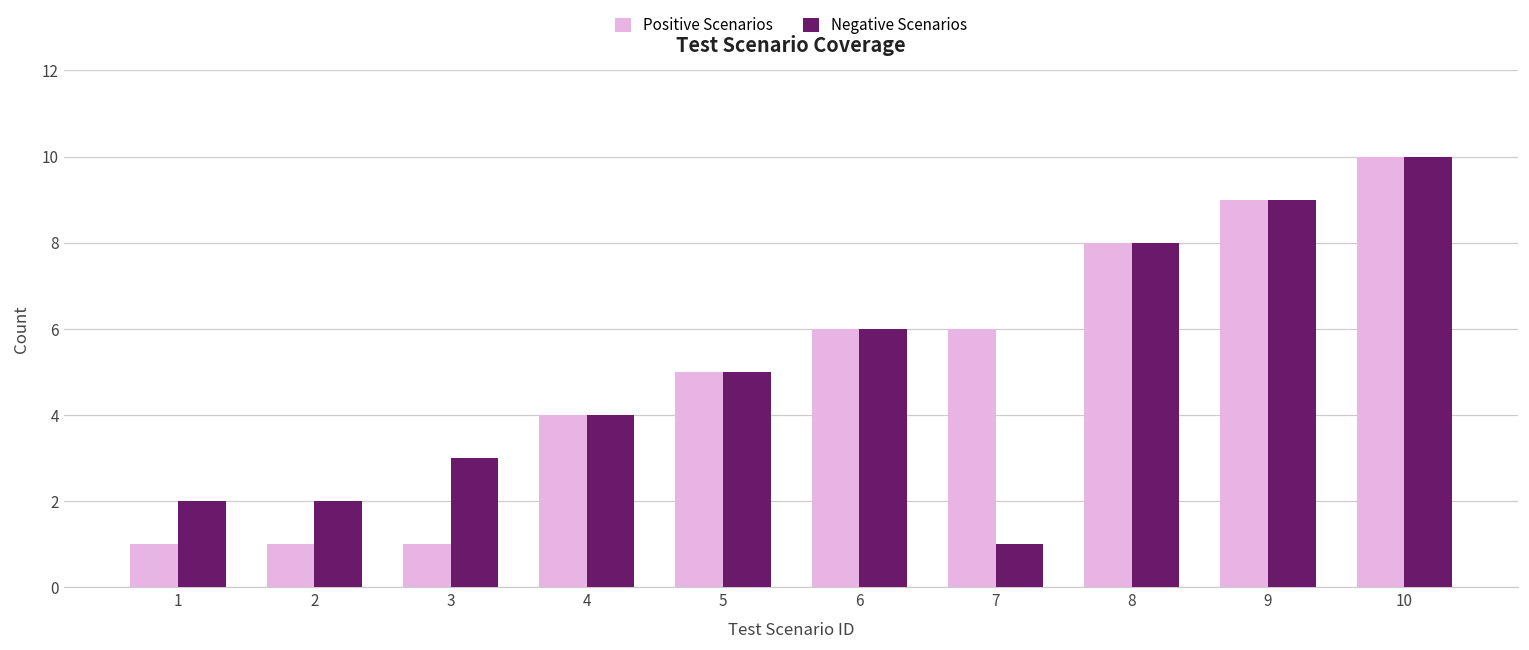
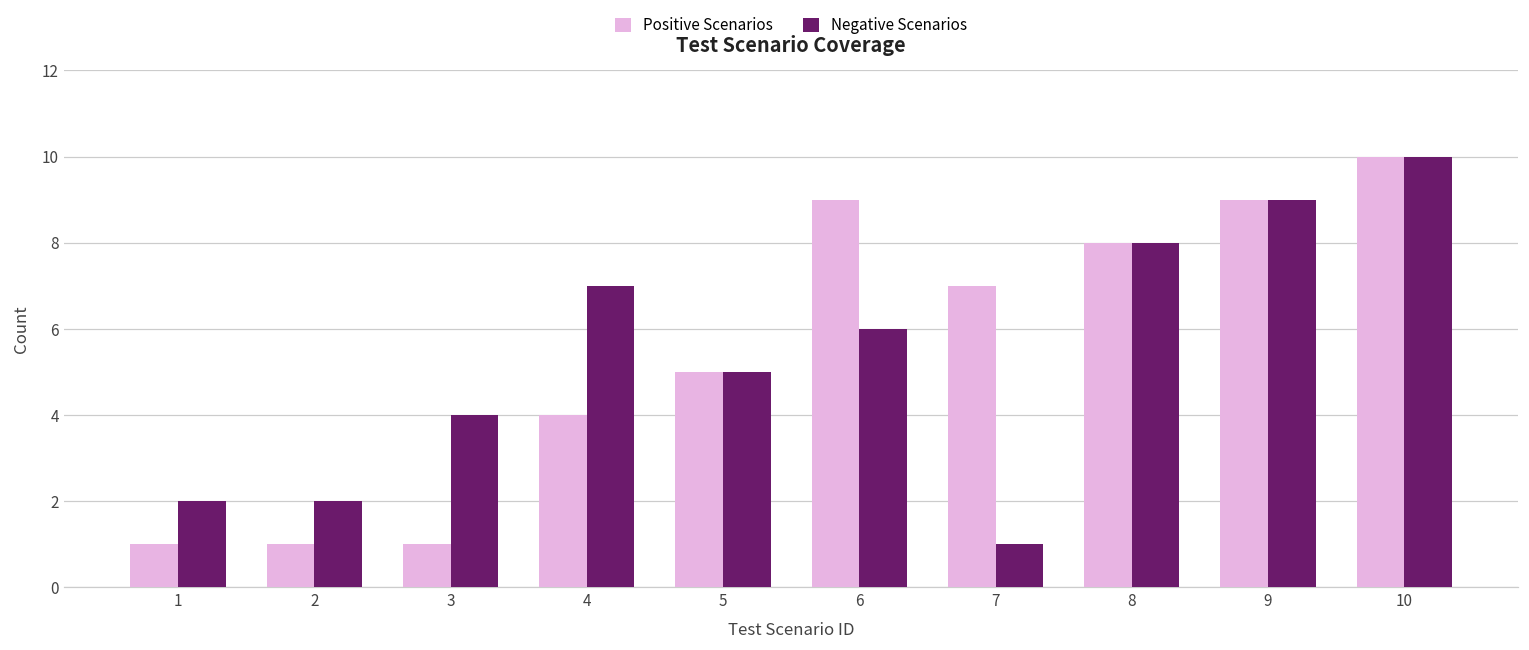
Negative Scenarios, 3: 3 -> 4
Negative Scenarios, 4: 4 -> 7
Positive Scenarios, 6: 6 -> 9
Positive Scenarios, 7: 6 -> 7
